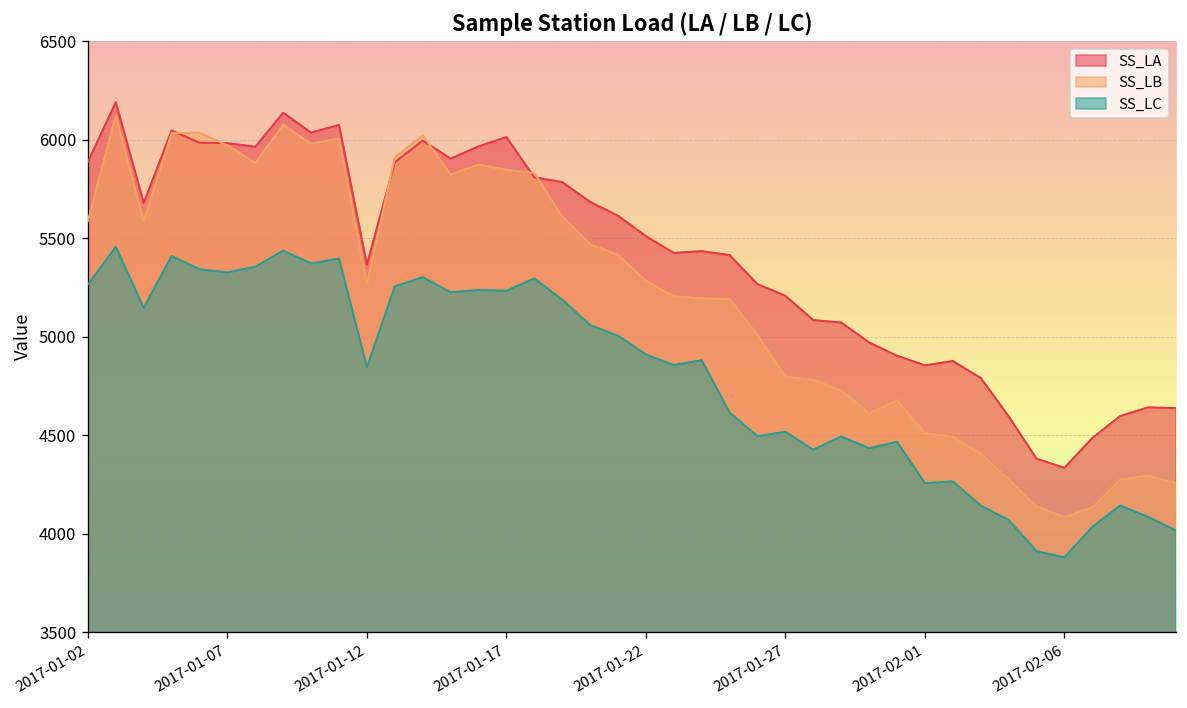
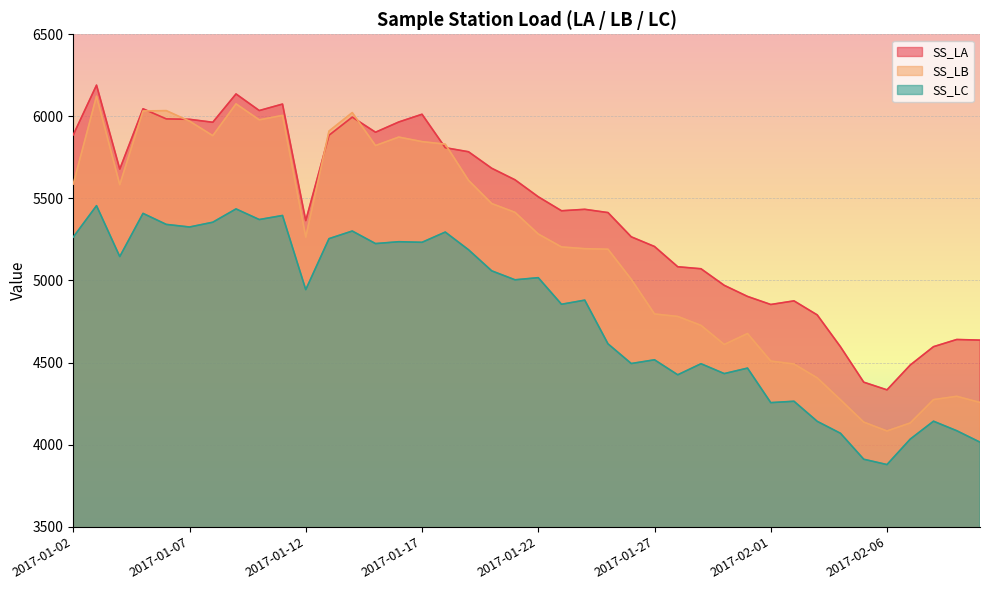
SS_LC, 2017-01-12: 4840 -> 4940
SS_LC, 2017-01-22: 4910 -> 5020
